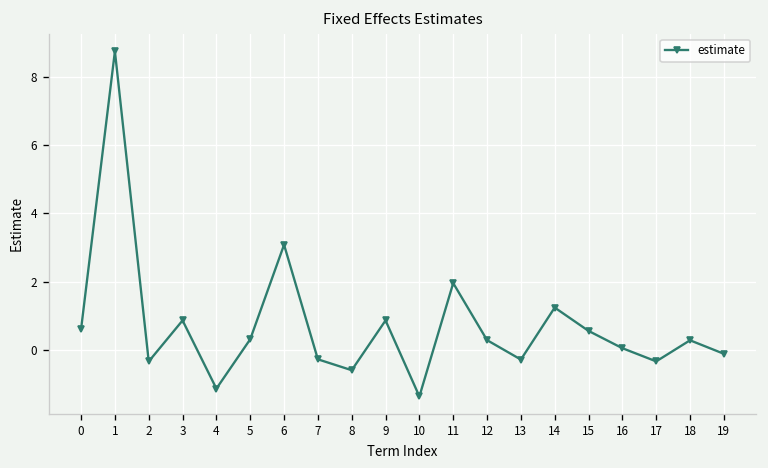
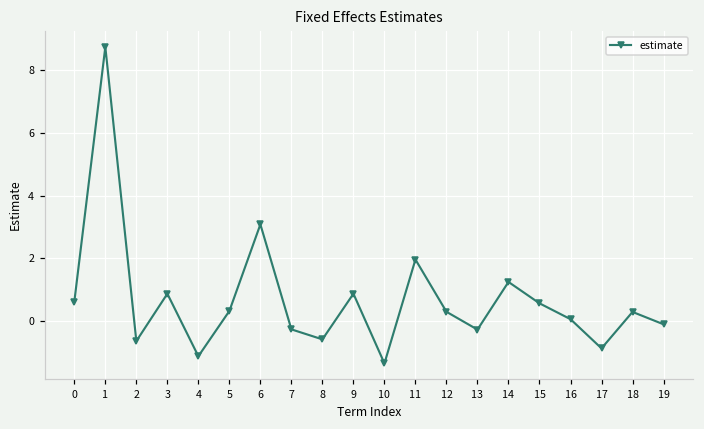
2: -0.3 -> -0.6
17: -0.3 -> -0.9
